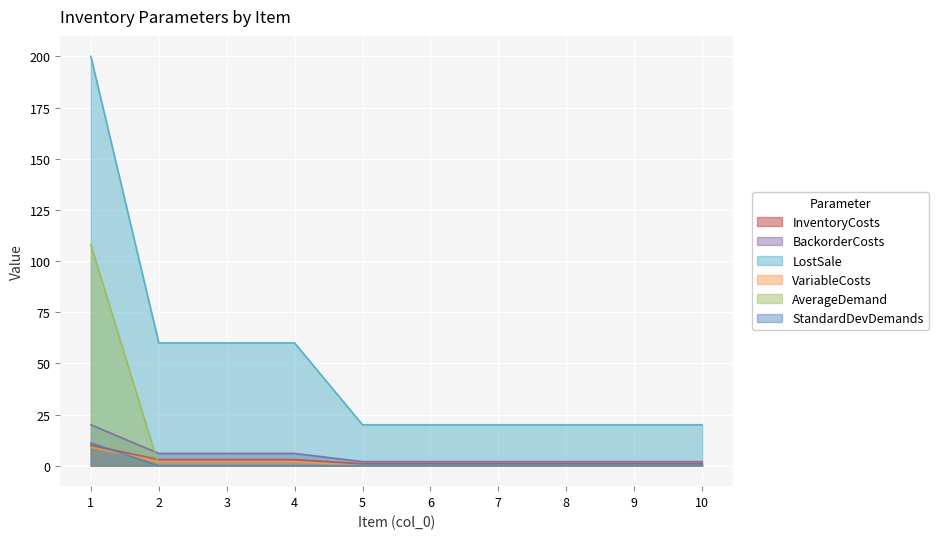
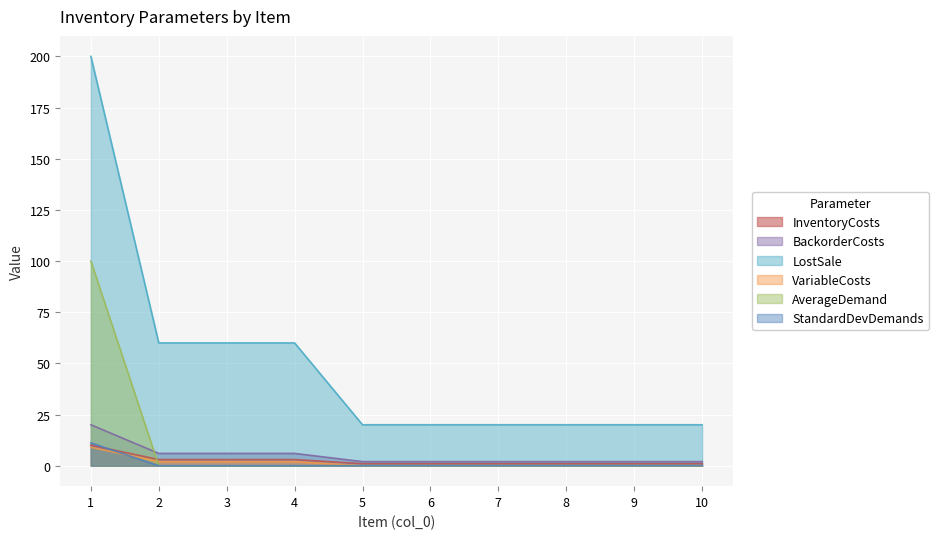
AverageDemand, 1: 108 -> 100
